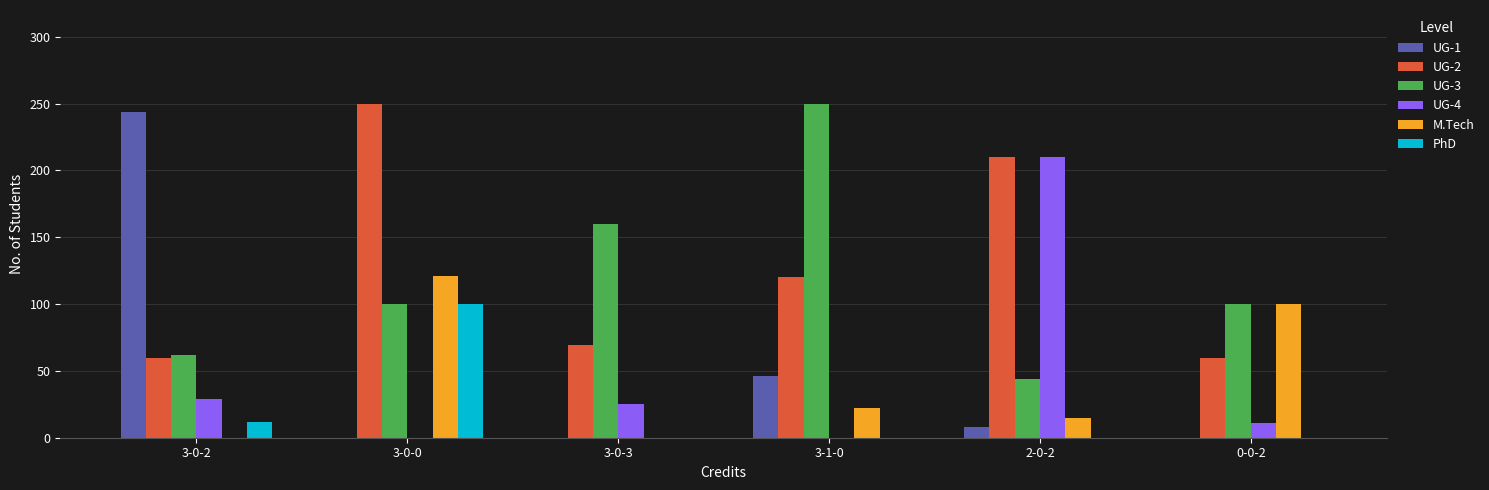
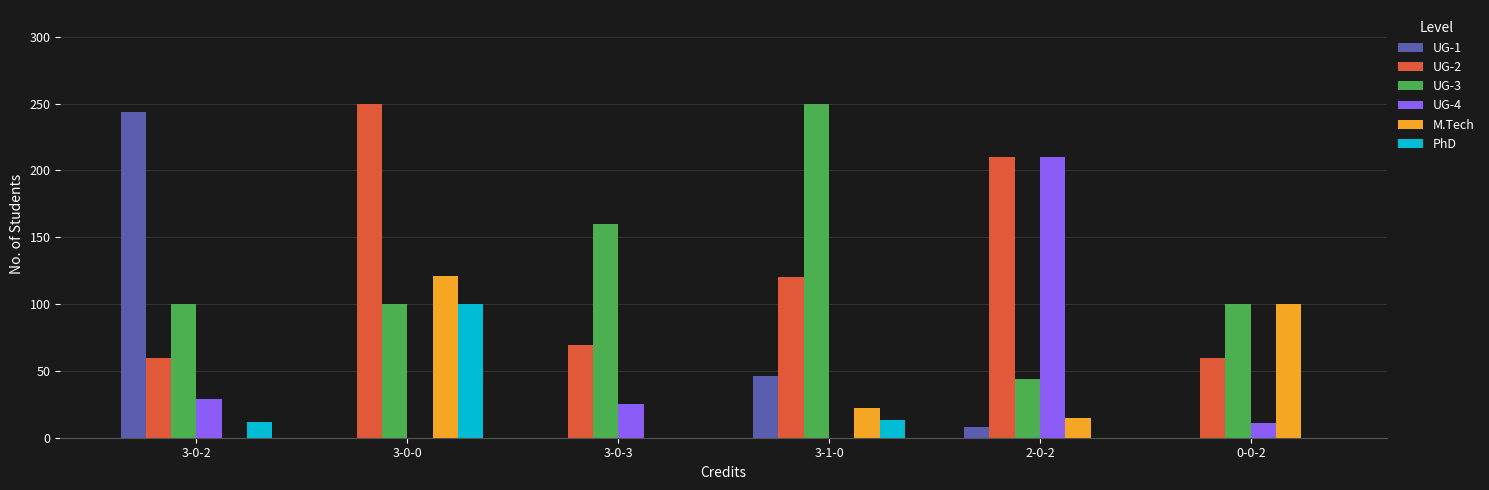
UG-3, 3-0-2: 62 -> 100
PhD, 3-1-0: 0 -> 13
